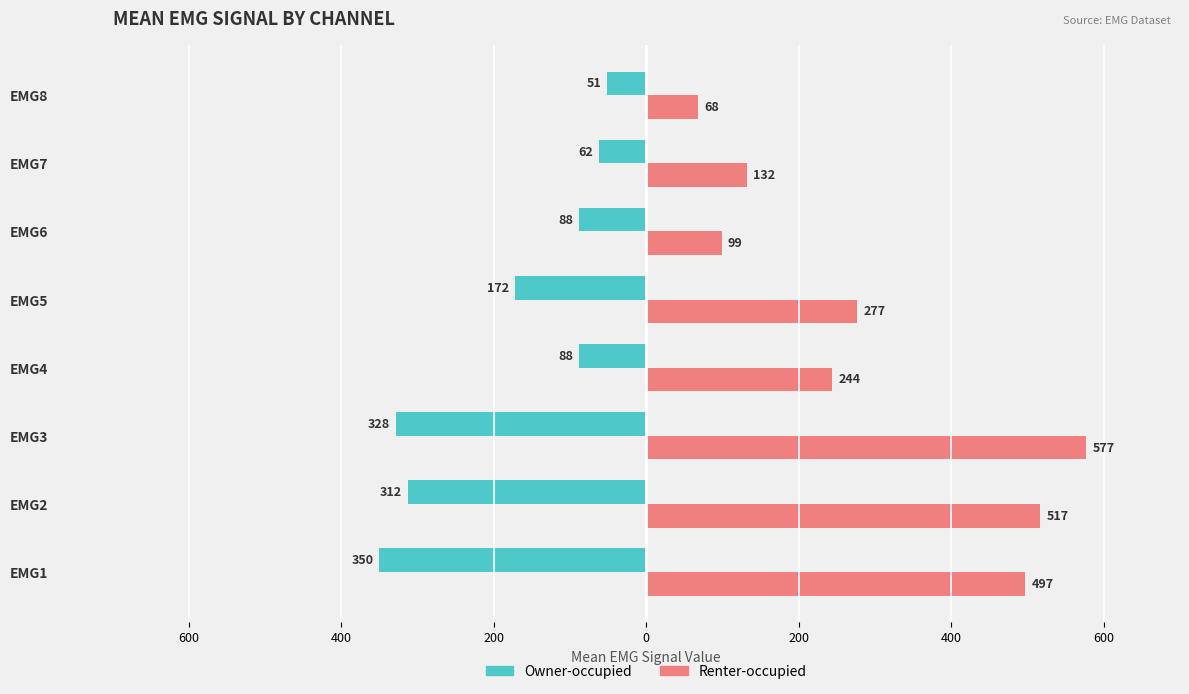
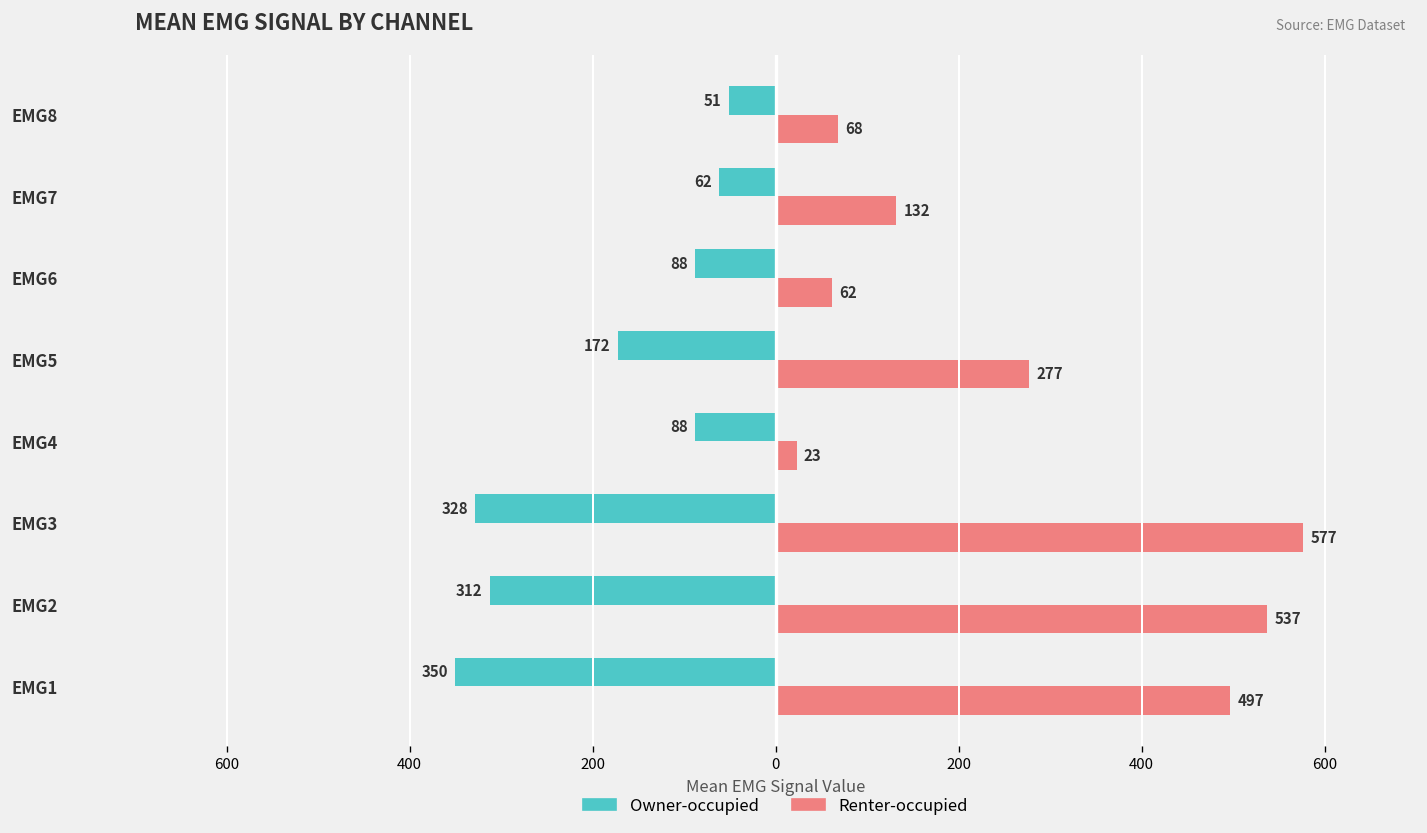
Renter-occupied, EMG6: 99 -> 62
Renter-occupied, EMG4: 244 -> 23
Renter-occupied, EMG2: 517 -> 537
